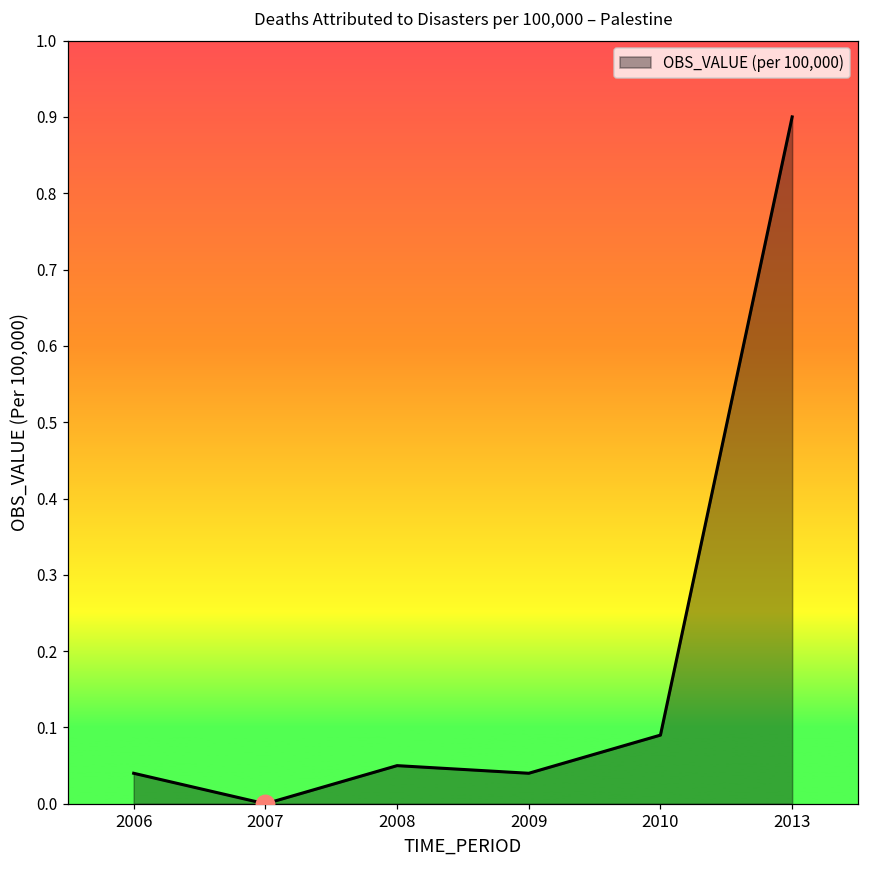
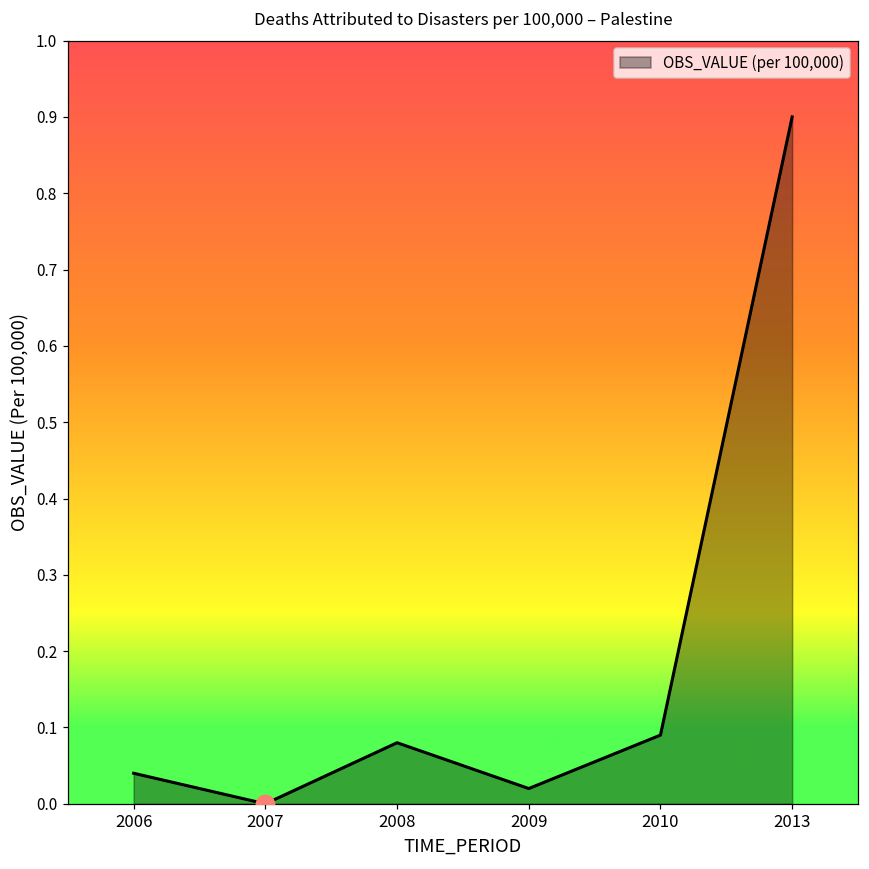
OBS_VALUE (per 100,000), 2008: 0.05 -> 0.08
OBS_VALUE (per 100,000), 2009: 0.04 -> 0.02
